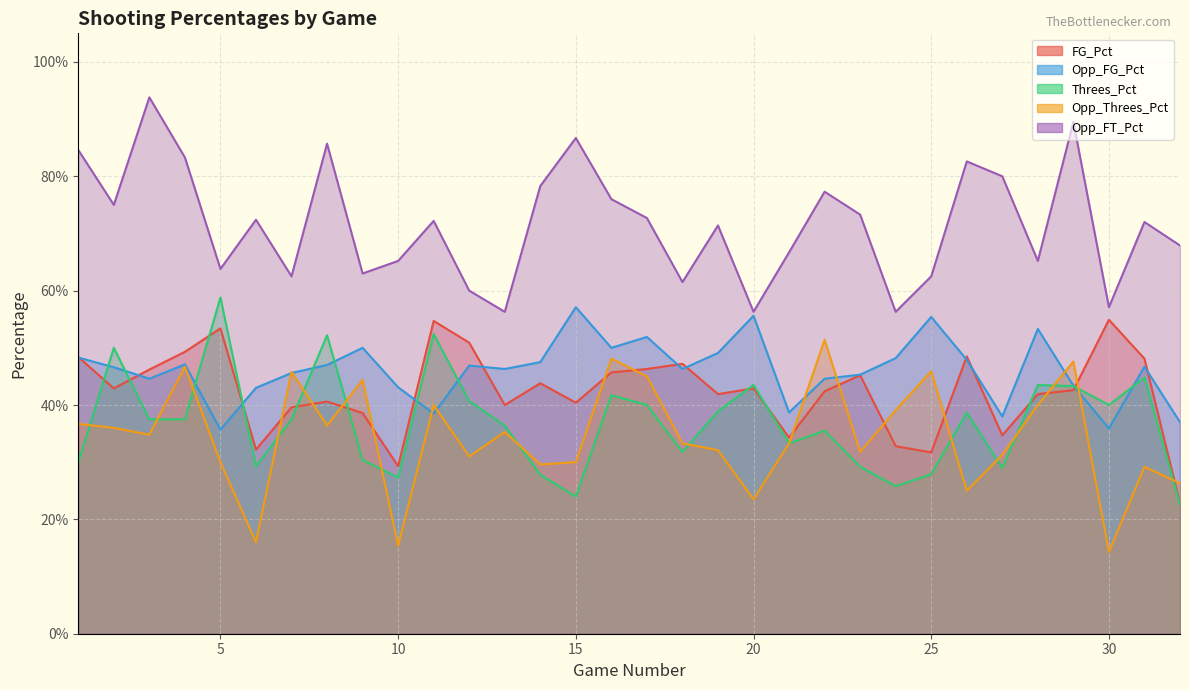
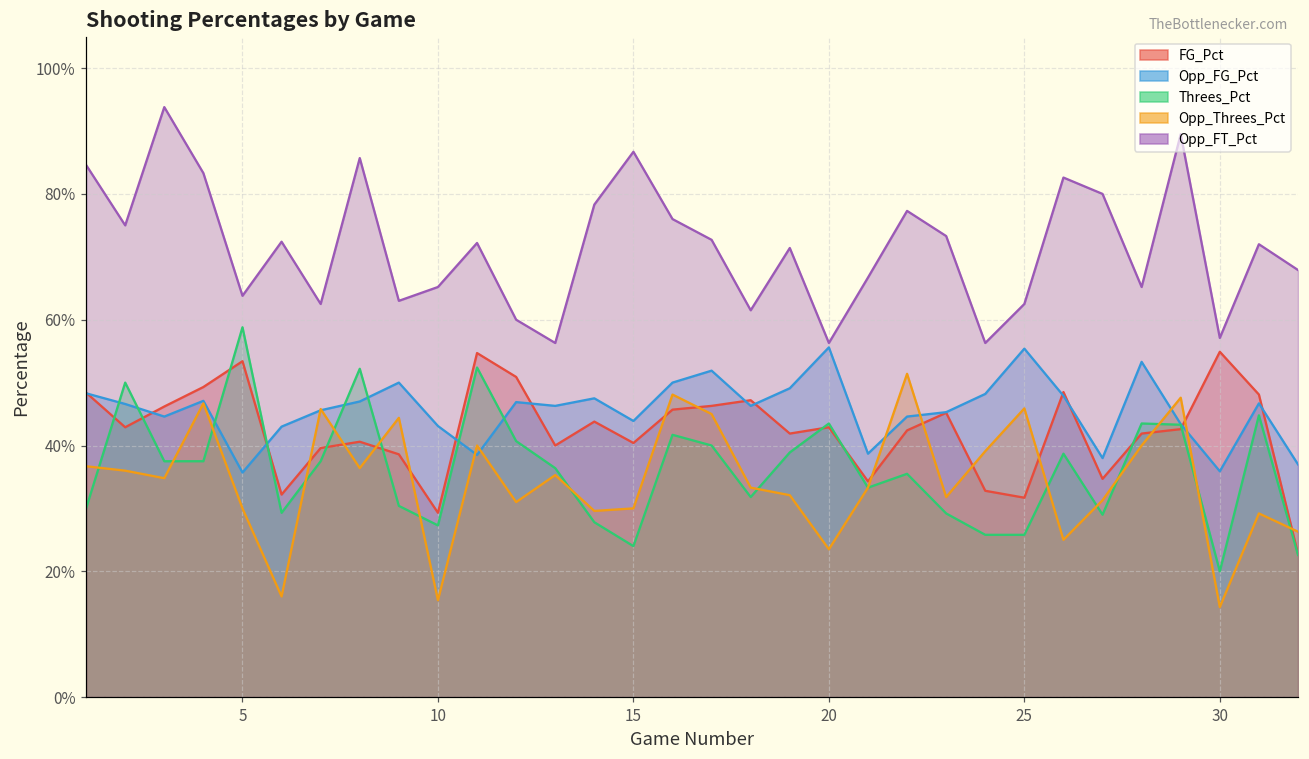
Opp_FG_Pct, 15: 57% -> 44%
Threes_Pct, 25: 28% -> 26%
Threes_Pct, 30: 40% -> 20%
